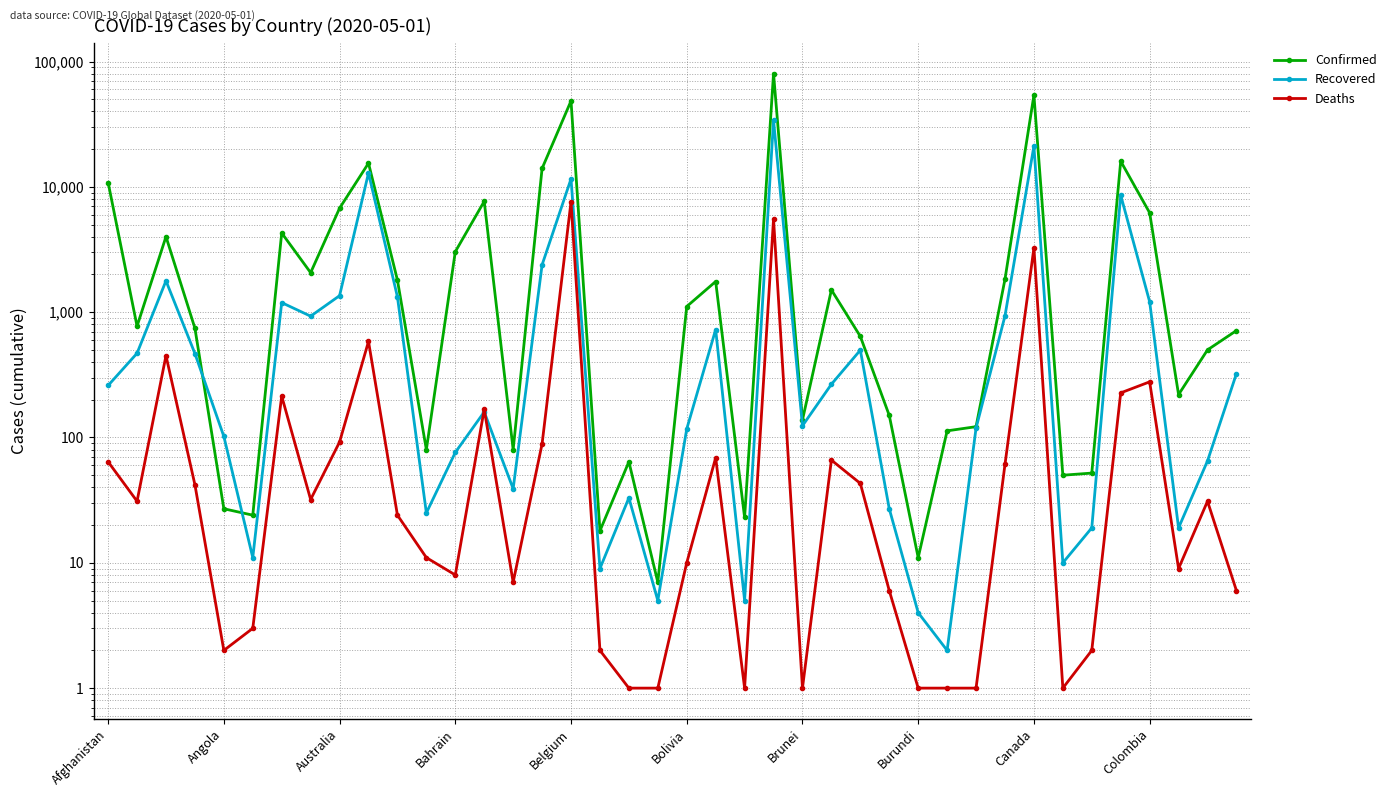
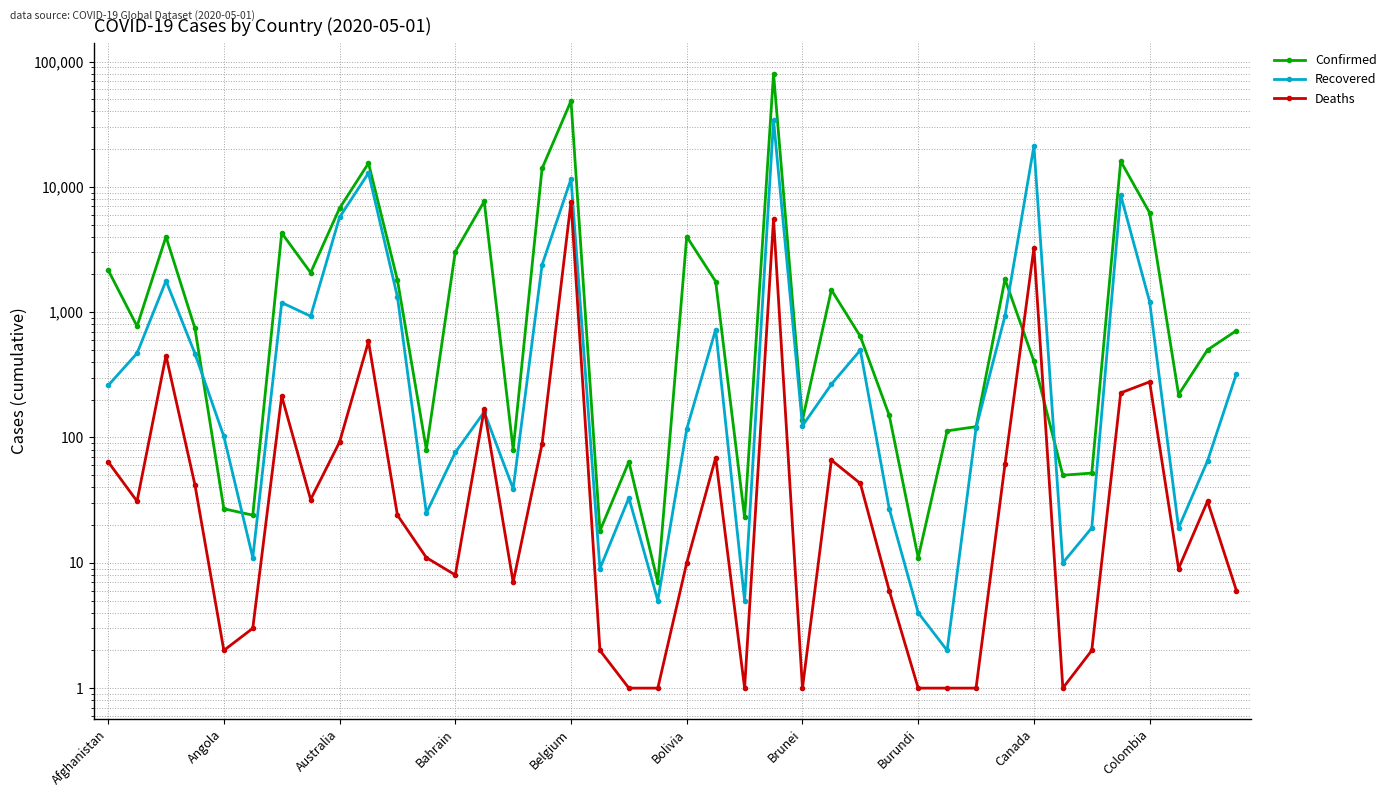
Confirmed, Afghanistan: 11,000 -> 2,200
Recovered, Australia: 1,400 -> 6,000
Confirmed, Bolivia: 1,100 -> 4,000
Confirmed, Canada: 54,000 -> 410
